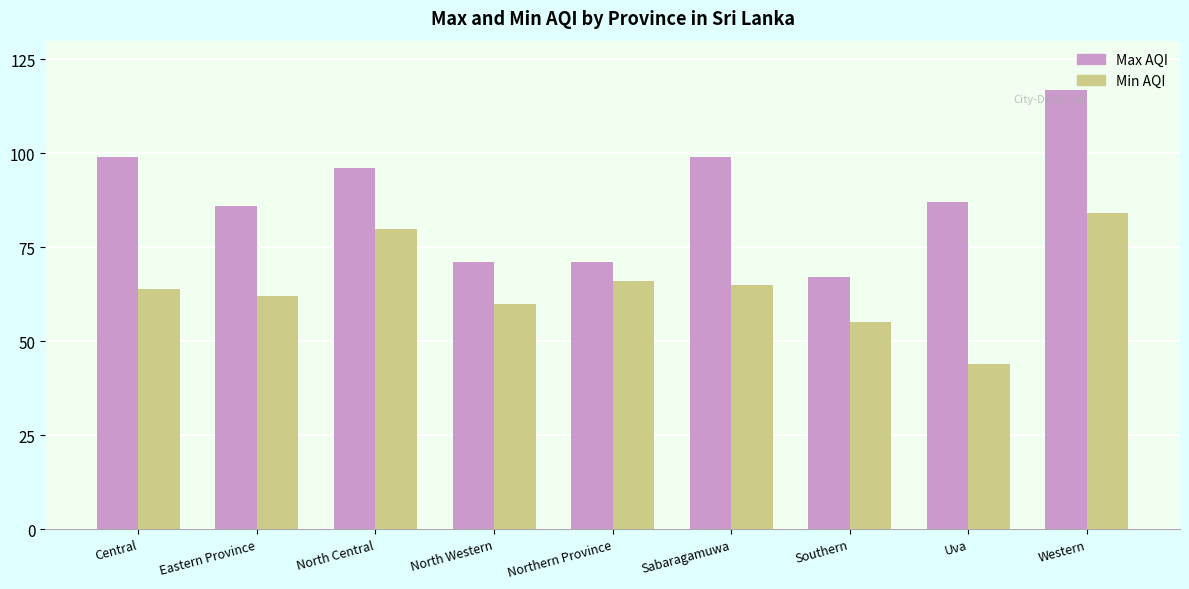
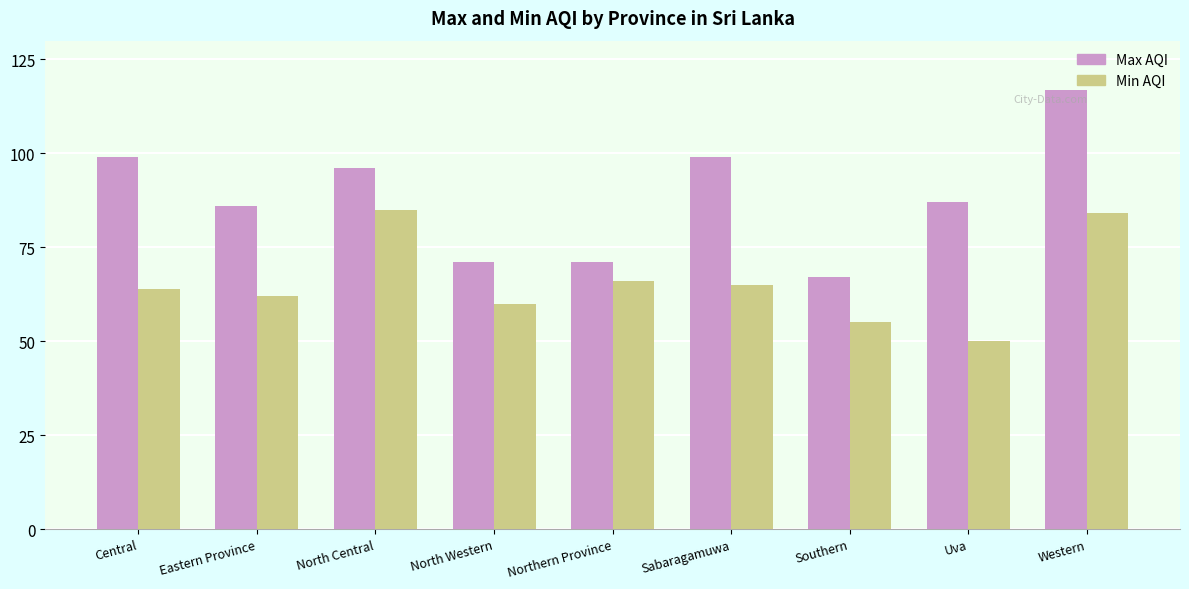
Min AQI, North Central: 80 -> 85
Min AQI, Uva: 44 -> 50
